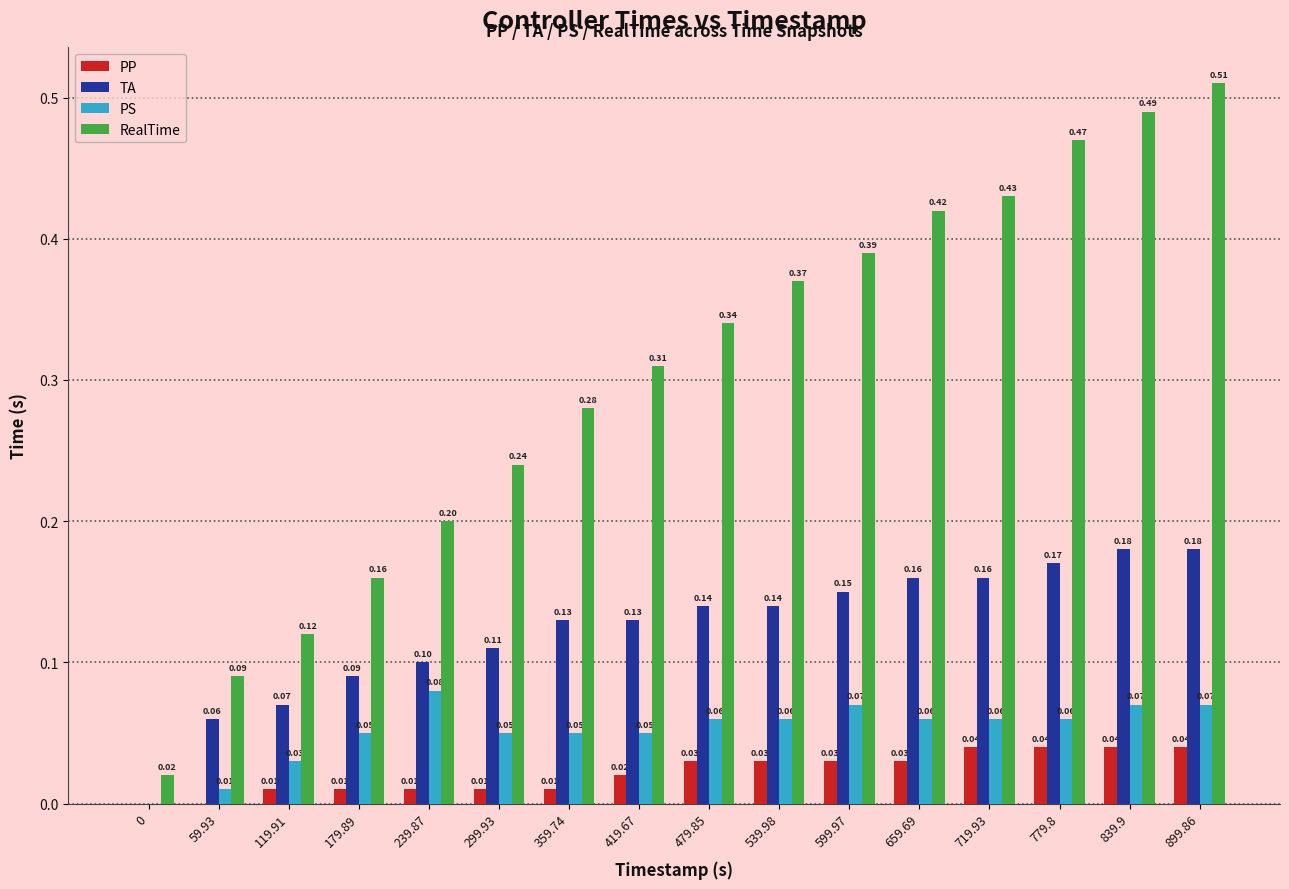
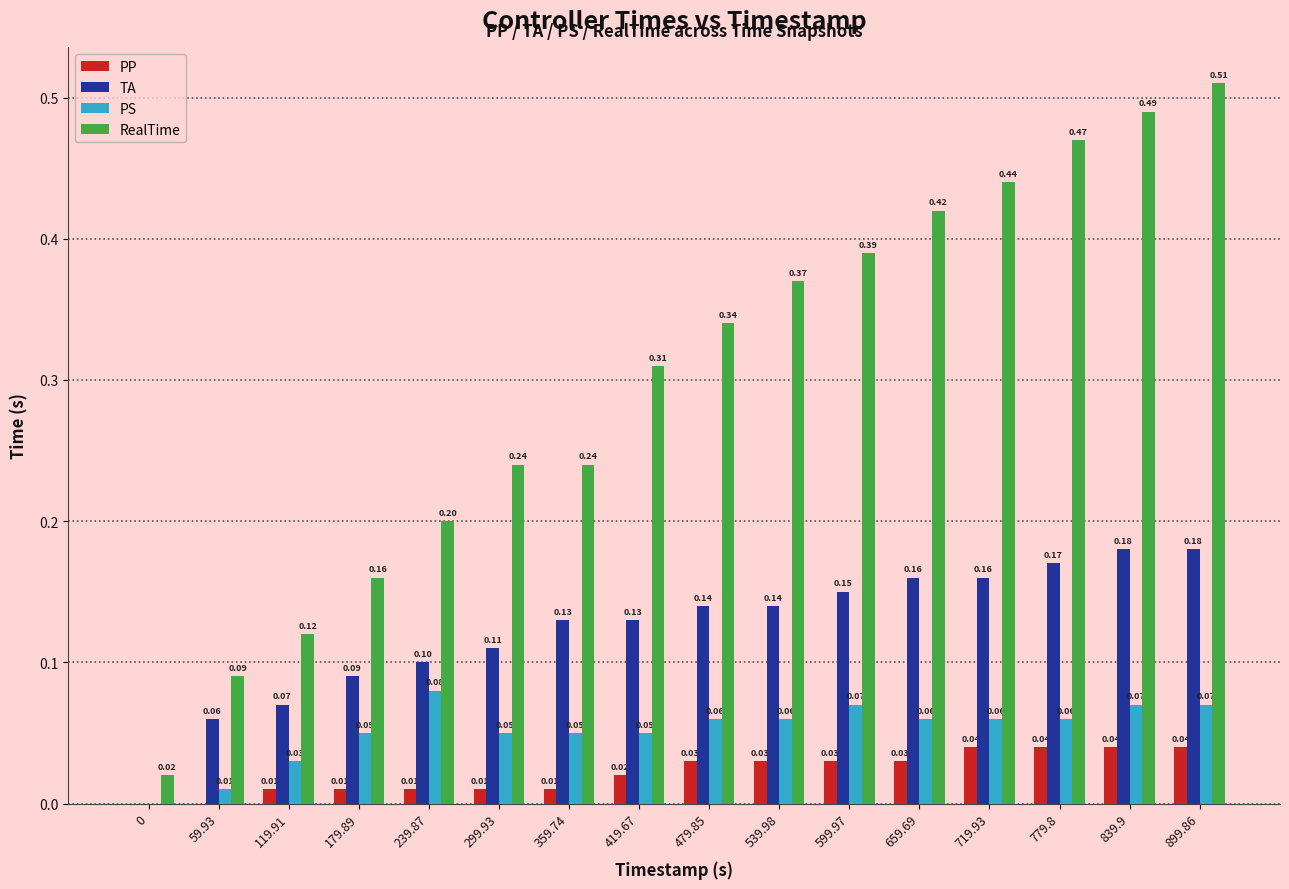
RealTime, 359.74: 0.28 -> 0.24
RealTime, 719.93: 0.43 -> 0.44
